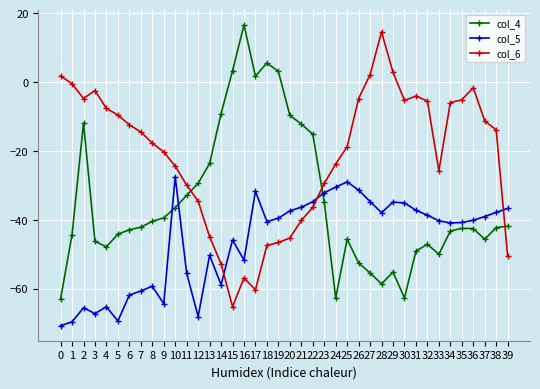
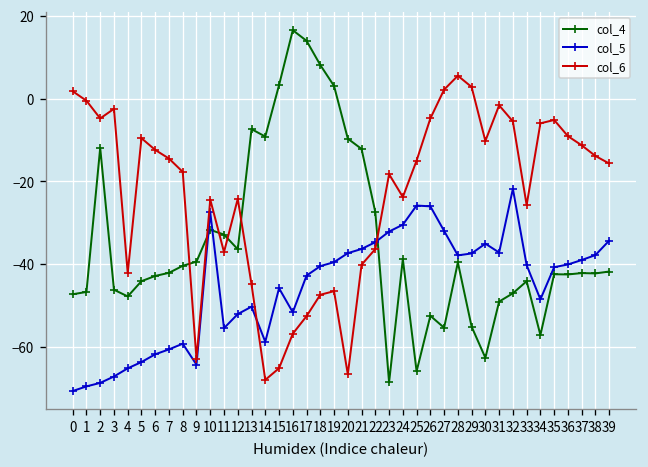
col_4, 0: -63 -> -47
col_4, 1: -44 -> -47
col_5, 2: -66 -> -69
col_6, 4: -8 -> -42
col_5, 5: -69 -> -64
col_6, 9: -20 -> -63
col_4, 10: -36 -> -32
col_6, 11: -30 -> -37
col_4, 12: -29 -> -36
col_5, 12: -68 -> -52
col_6, 12: -35 -> -24
col_4, 13: -24 -> -7
col_6, 14: -53 -> -68
col_4, 17: 2 -> 14
col_5, 17: -32 -> -43
col_6, 17: -60 -> -53
col_4, 18: 6 -> 8
col_6, 20: -45 -> -67
col_4, 22: -15 -> -27
col_4, 23: -35 -> -69
col_6, 23: -29 -> -18
col_4, 24: -63 -> -39
col_4, 25: -46 -> -66
col_5, 25: -29 -> -26
col_6, 25: -19 -> -15
col_5, 26: -31 -> -26
col_5, 27: -35 -> -32
col_4, 28: -59 -> -40
col_6, 28: 15 -> 6
col_5, 29: -35 -> -37
col_6, 30: -5 -> -10
col_6, 31: -4 -> -2
col_5, 32: -39 -> -22
col_4, 33: -50 -> -44
col_4, 34: -43 -> -57
col_5, 34: -41 -> -49
col_6, 36: -2 -> -9
col_4, 37: -46 -> -42
col_5, 39: -37 -> -34
col_6, 39: -51 -> -16
